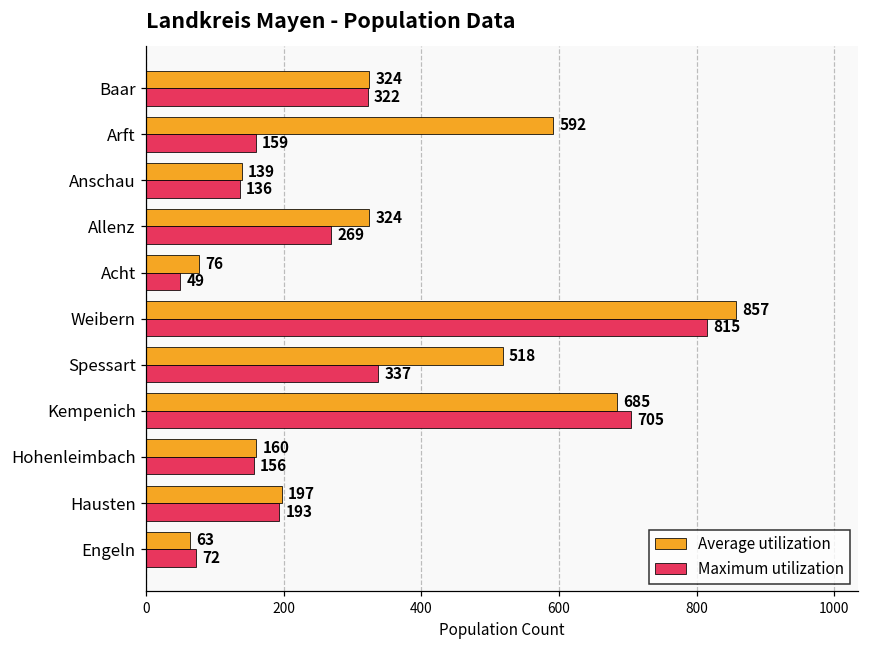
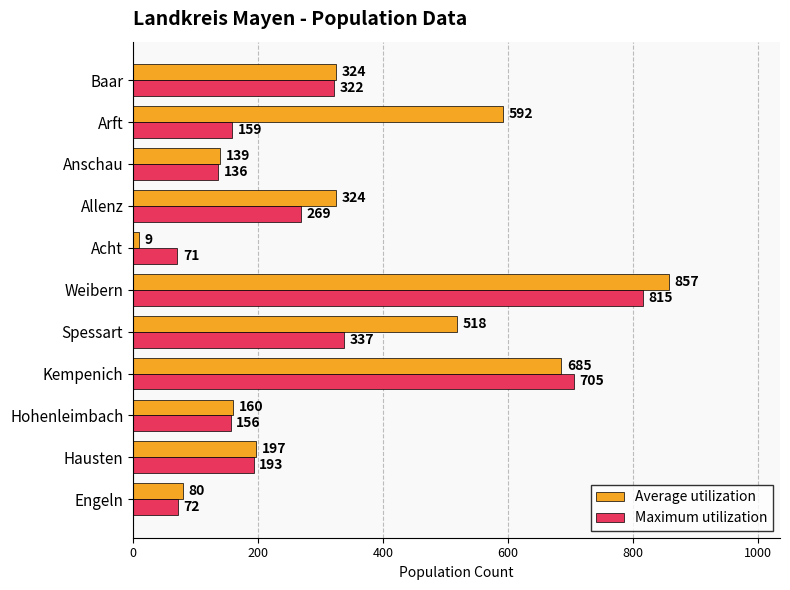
Average utilization, Acht: 76 -> 9
Maximum utilization, Acht: 49 -> 71
Average utilization, Engeln: 63 -> 80
